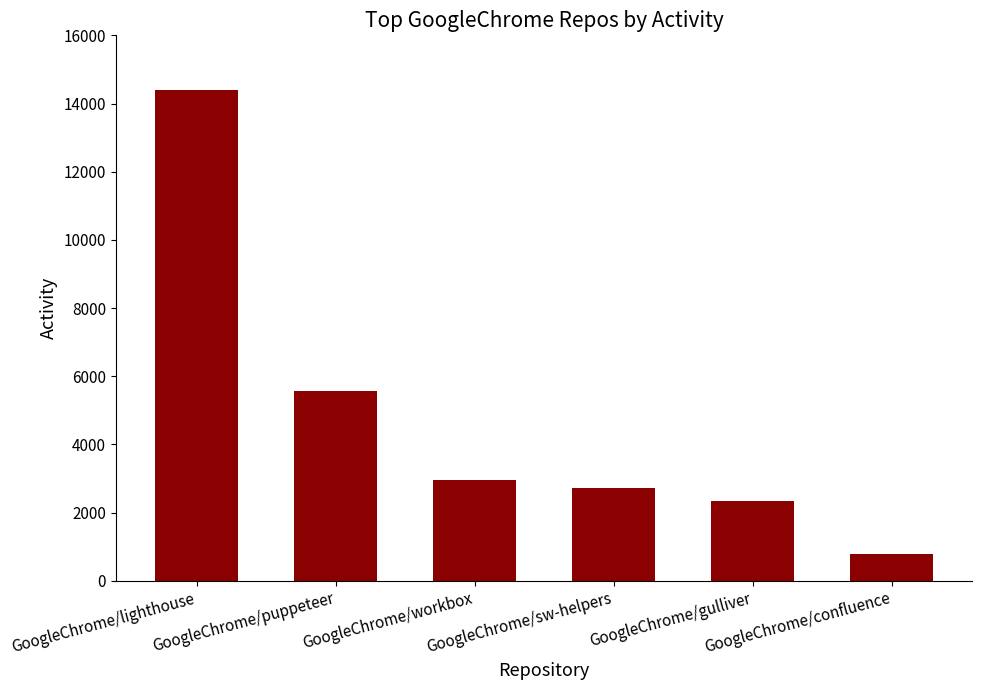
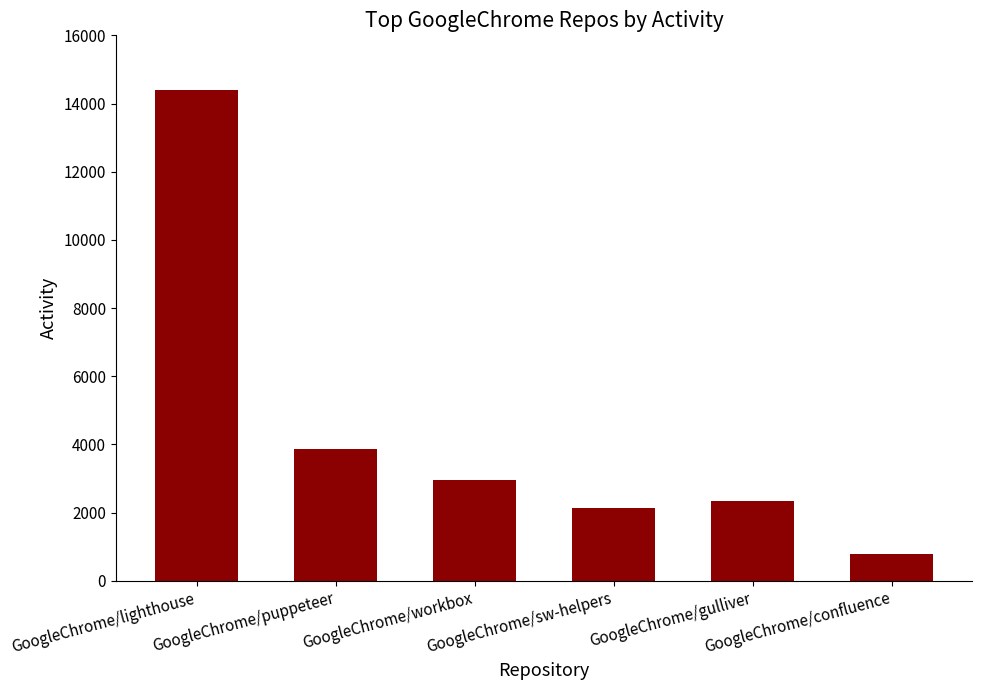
GoogleChrome/puppeteer: 5600 -> 3900
GoogleChrome/sw-helpers: 2700 -> 2100
